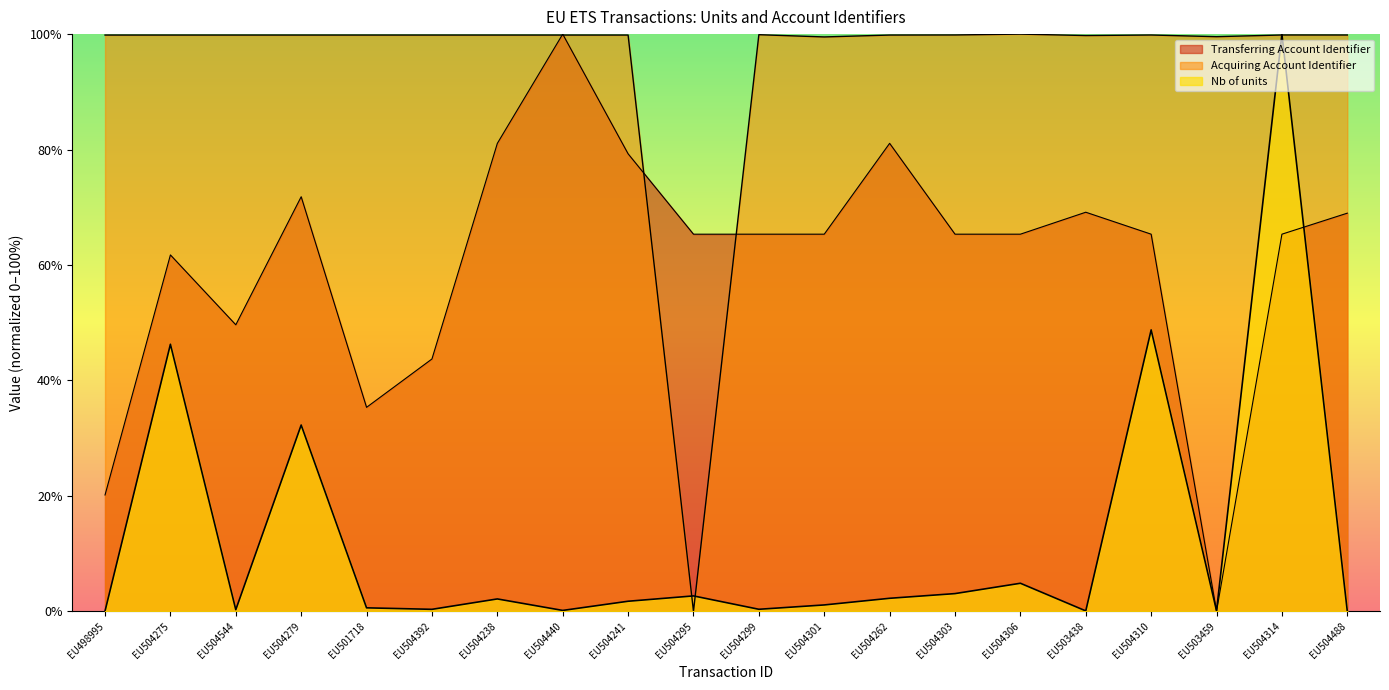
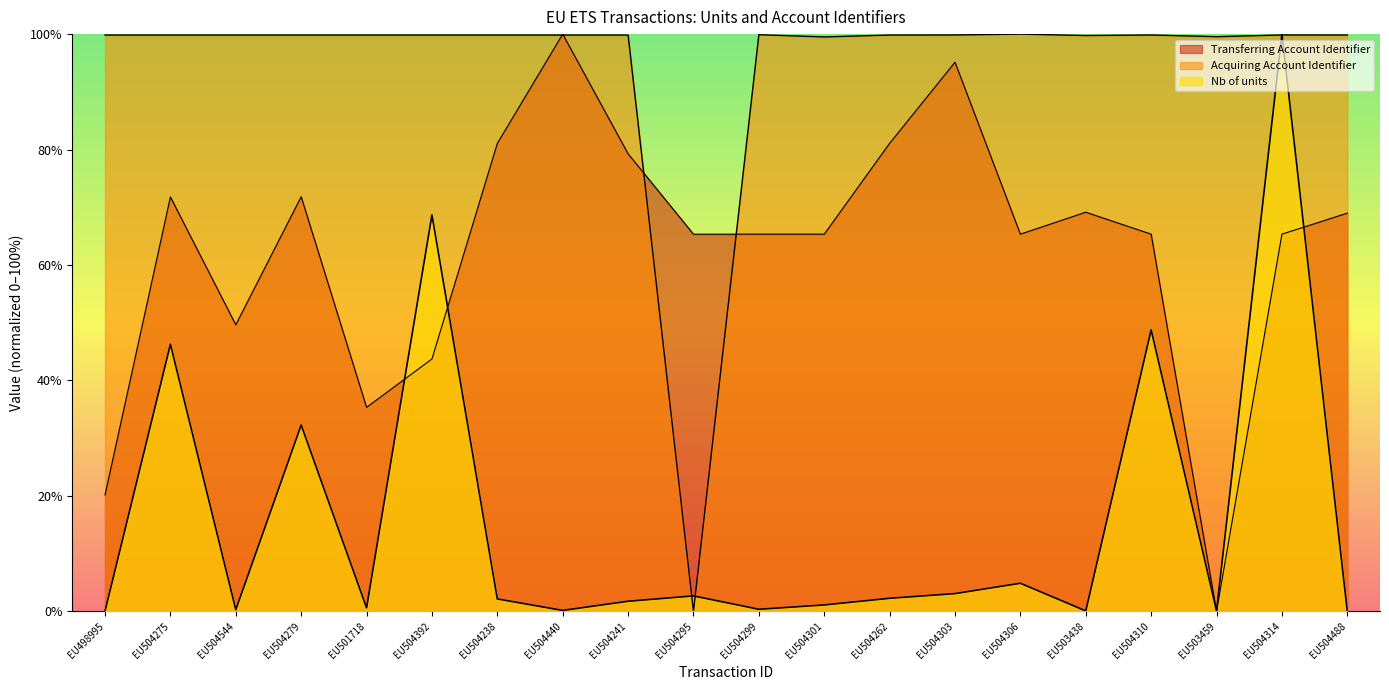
Transferring Account Identifier, EU504275: 62% -> 72%
Nb of units, EU504392: 0% -> 69%
Transferring Account Identifier, EU504303: 65% -> 95%
